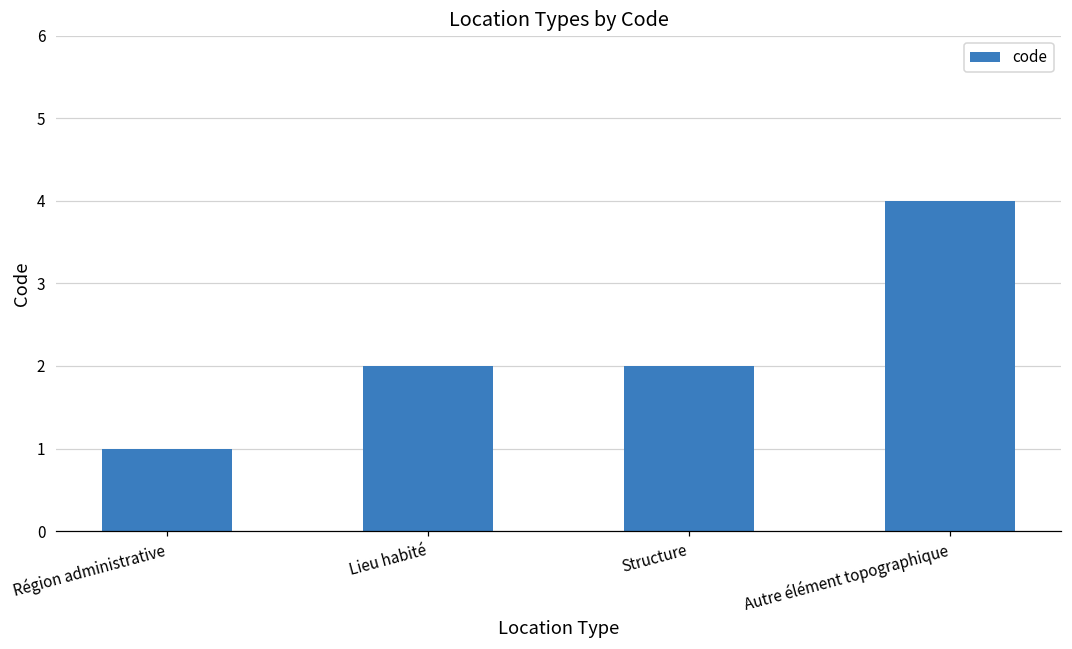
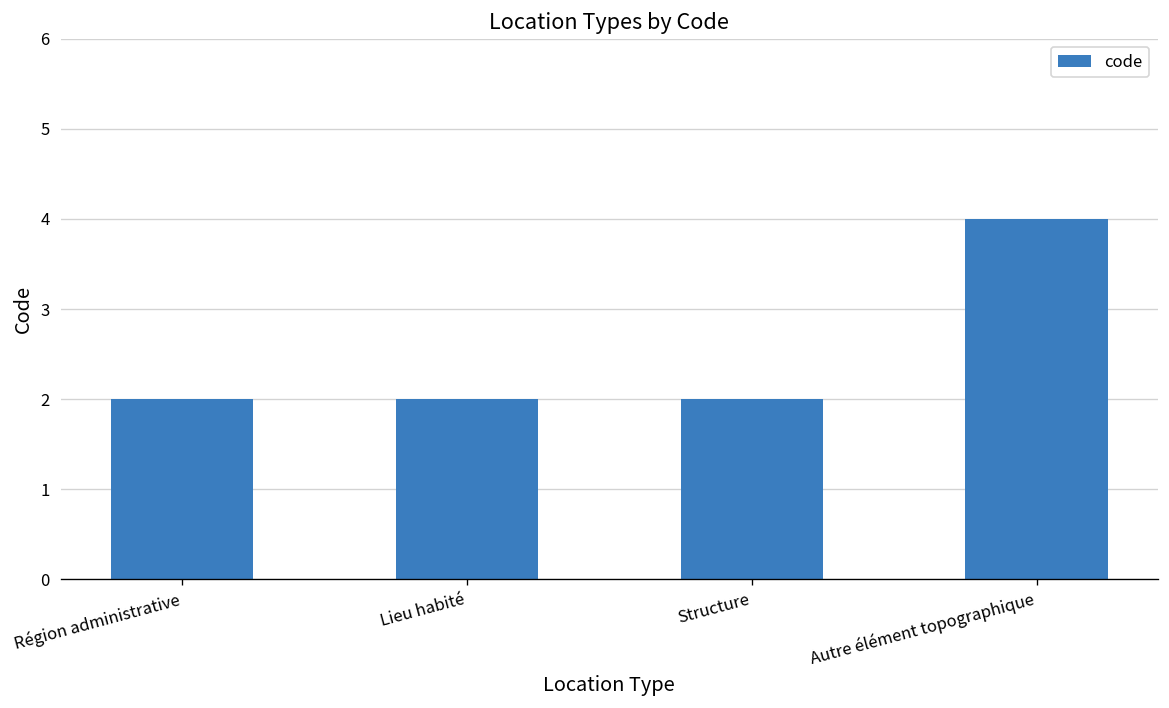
Région administrative: 1 -> 2
